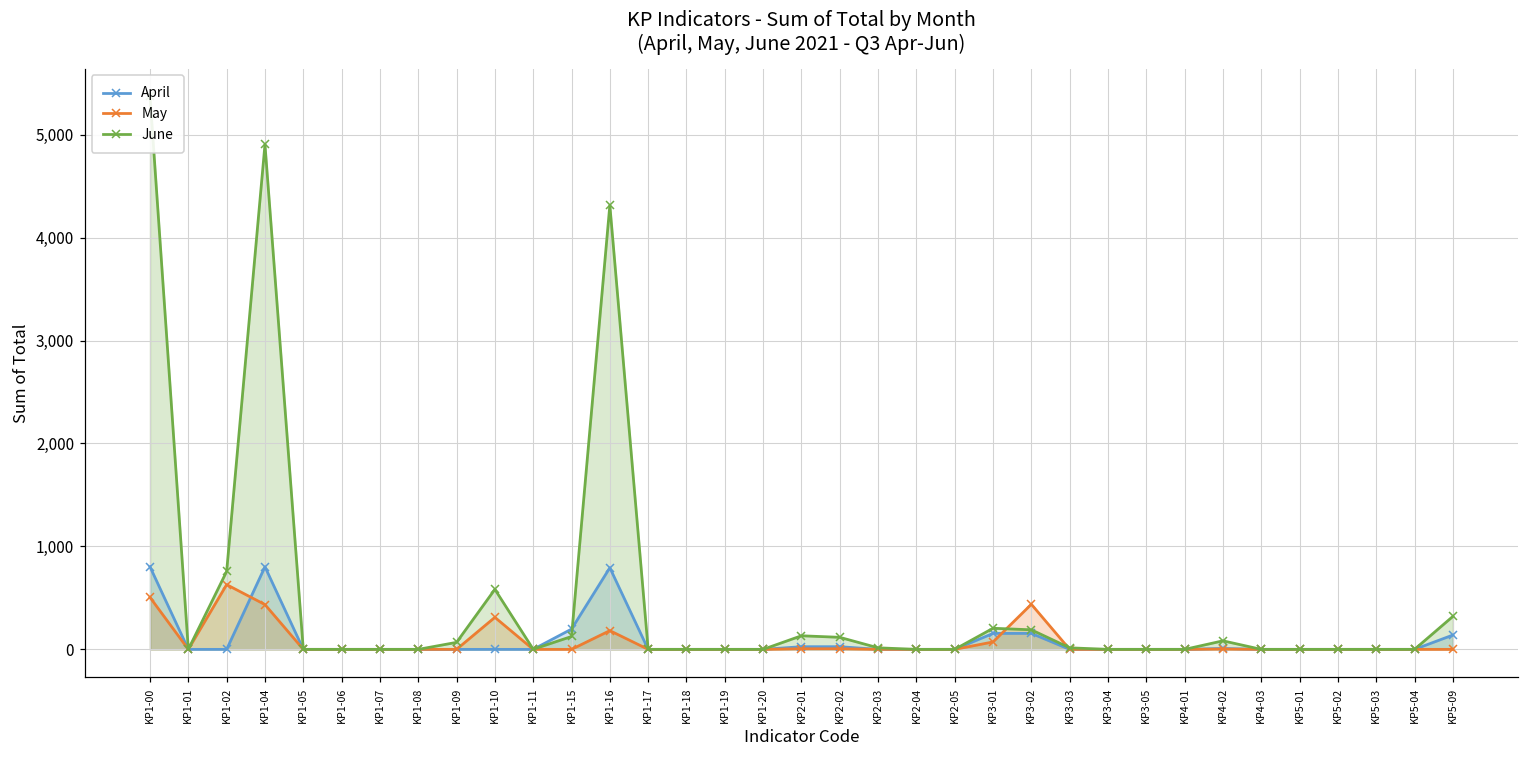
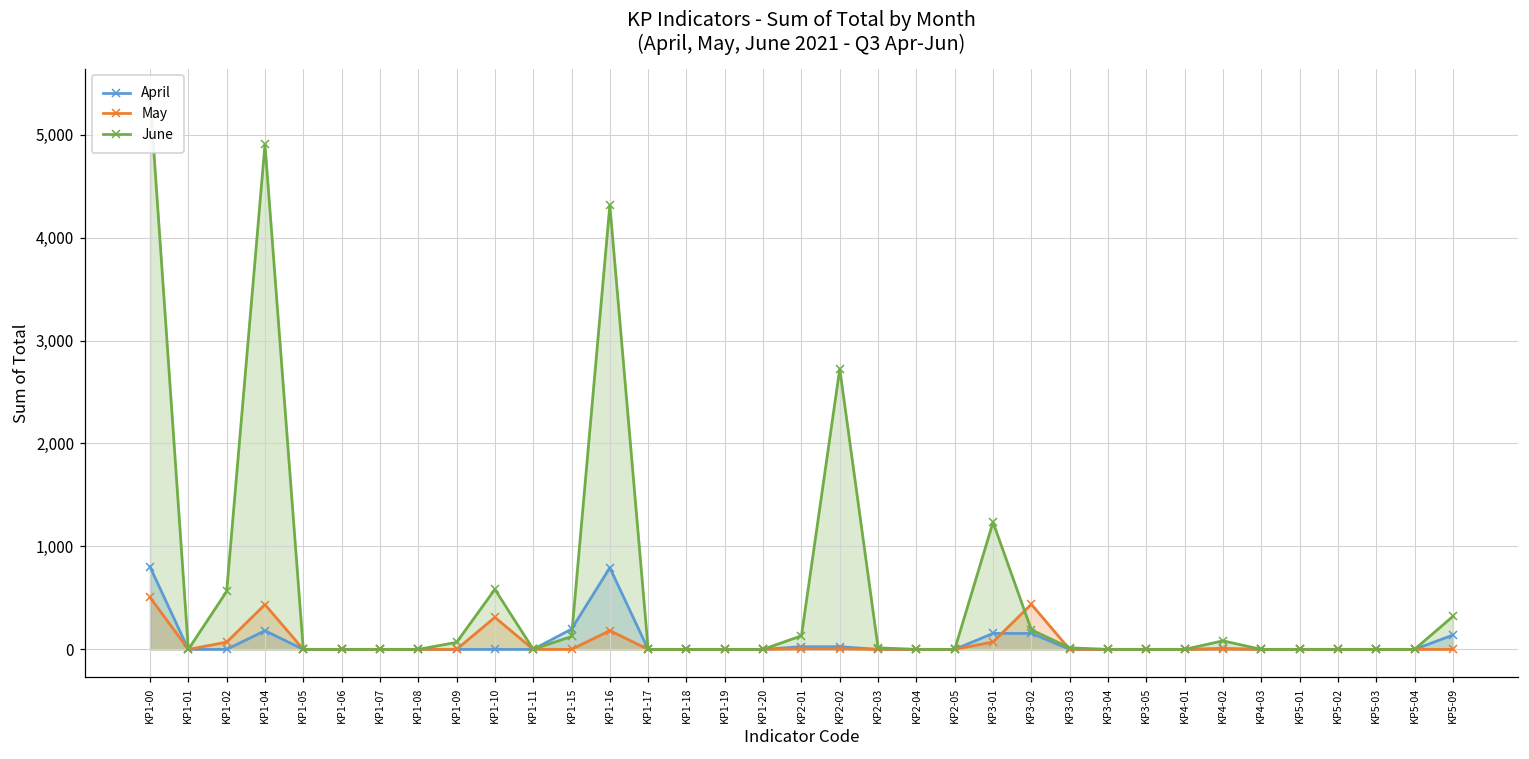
May, KP1-02: 600 -> 100
June, KP1-02: 800 -> 600
April, KP1-04: 800 -> 200
June, KP2-02: 100 -> 2,700
June, KP3-01: 200 -> 1,200
